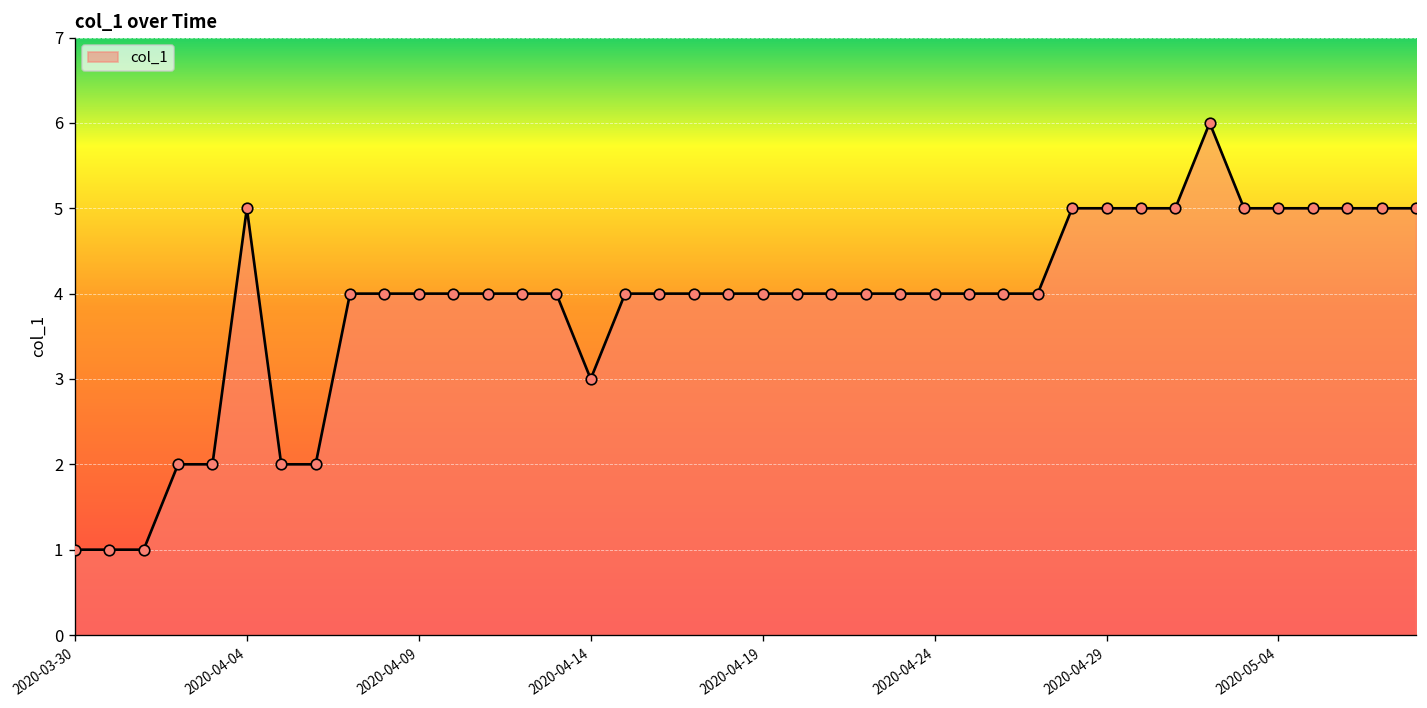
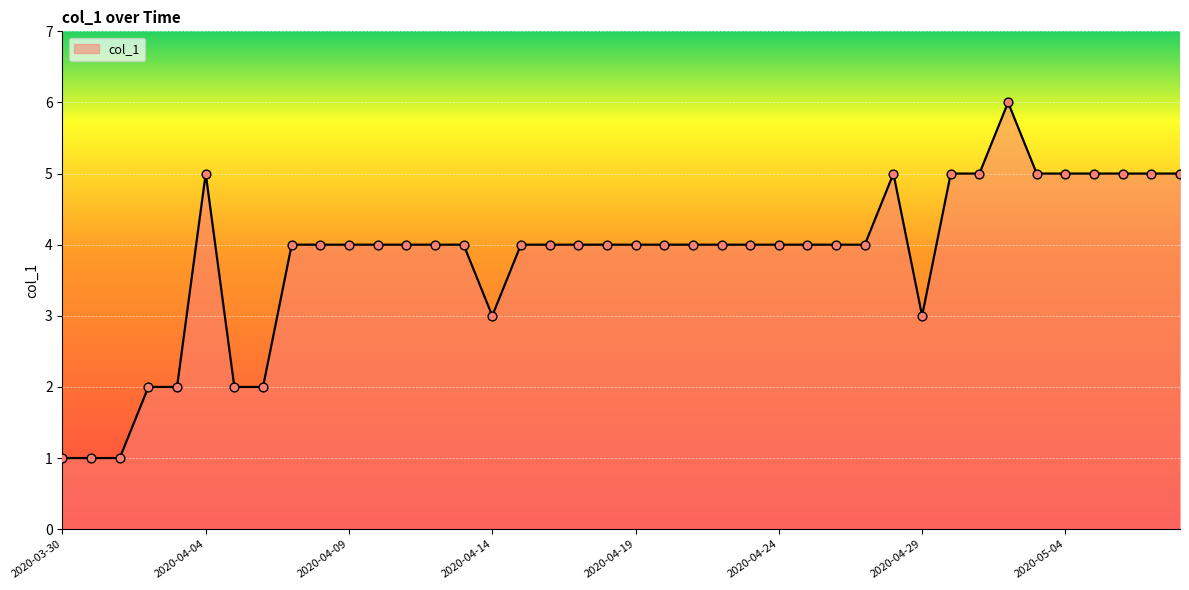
2020-04-29: 5 -> 3
